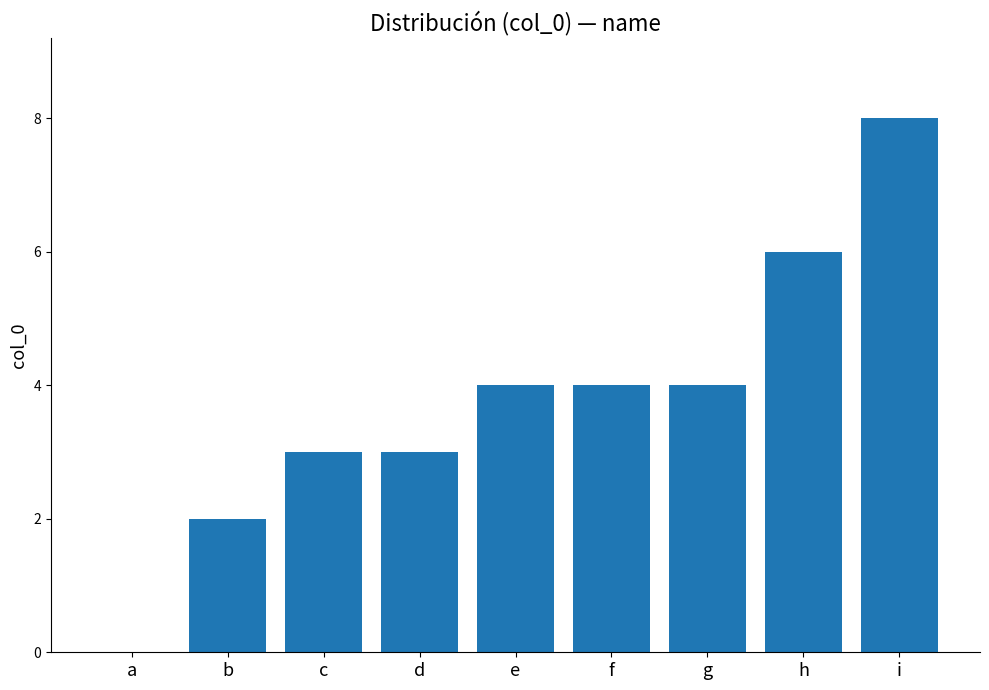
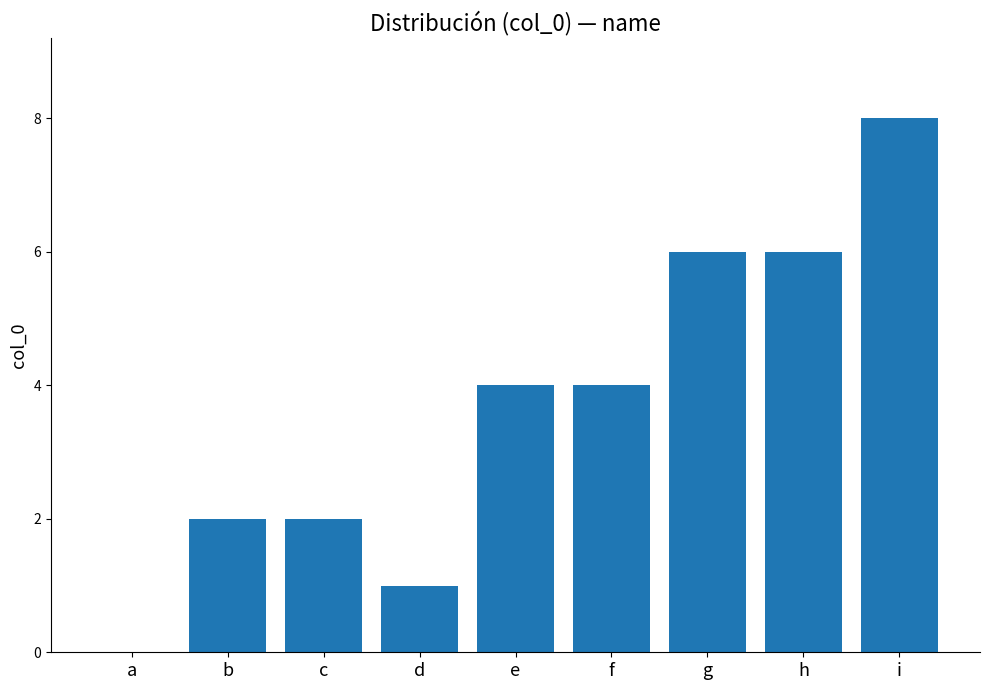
c: 3 -> 2
d: 3 -> 1
g: 4 -> 6
